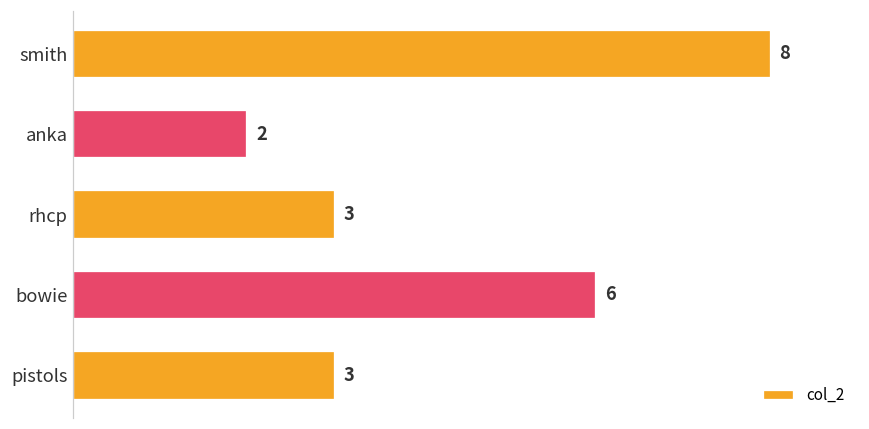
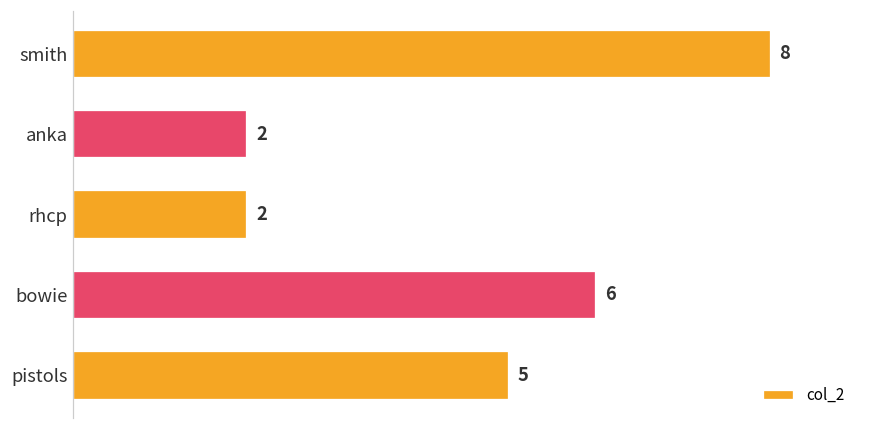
rhcp: 3 -> 2
pistols: 3 -> 5
